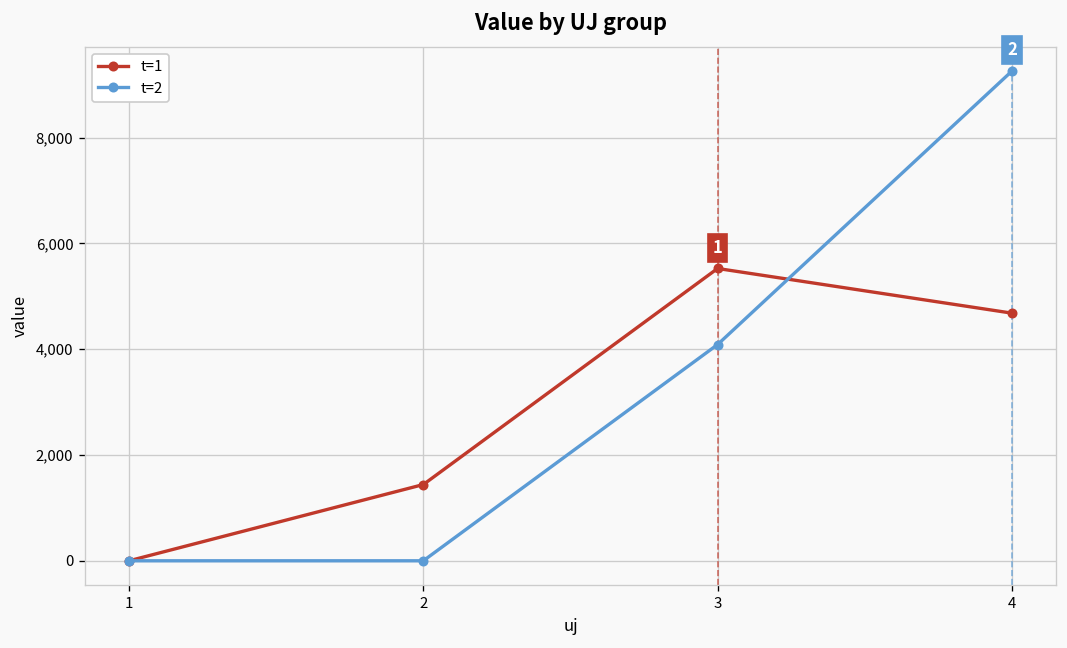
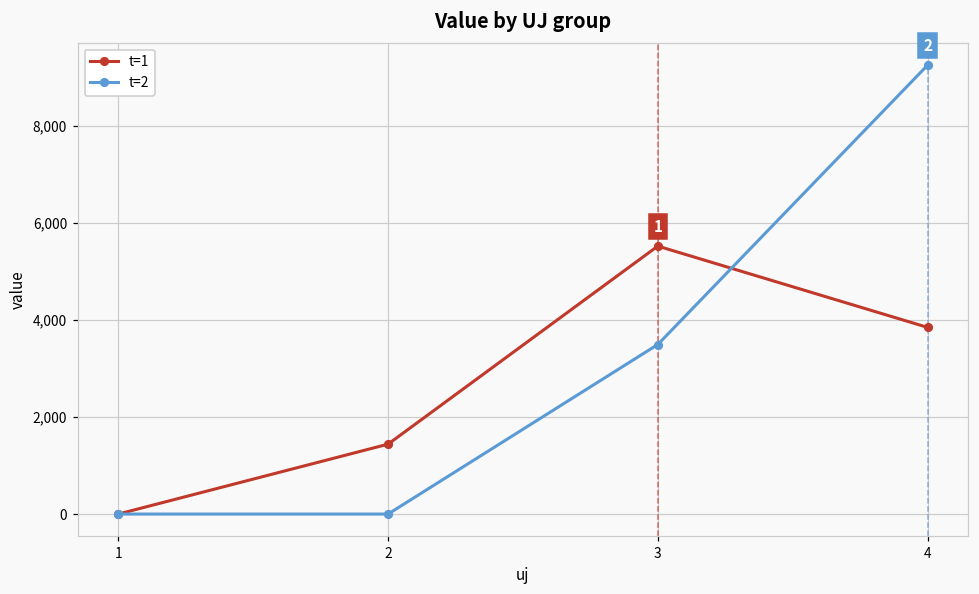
t=2, 3: 4,100 -> 3,500
t=1, 4: 4,700 -> 3,900
